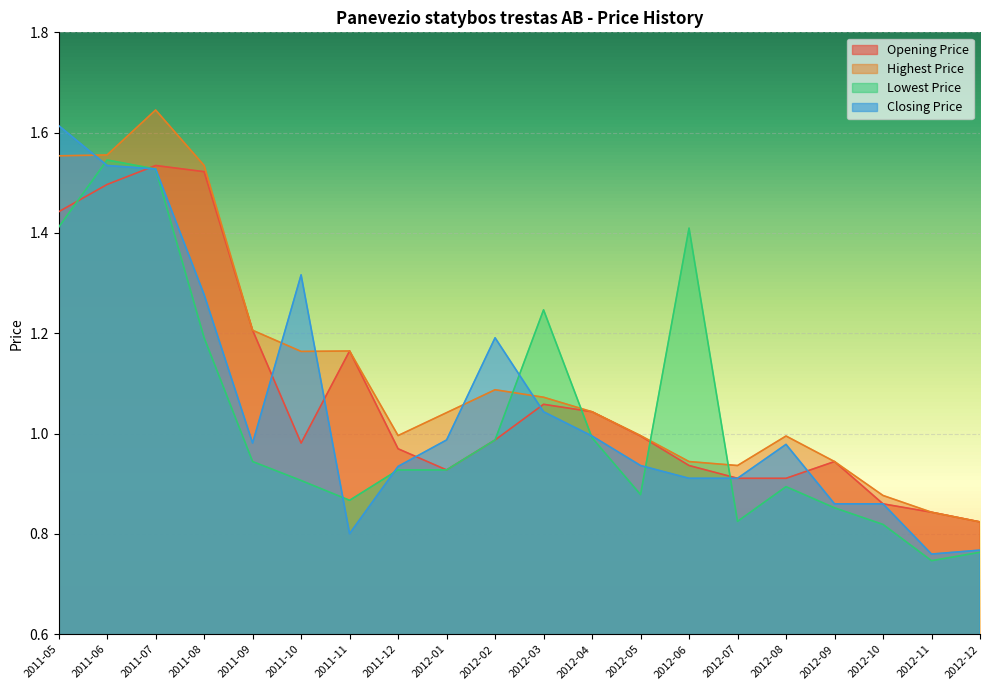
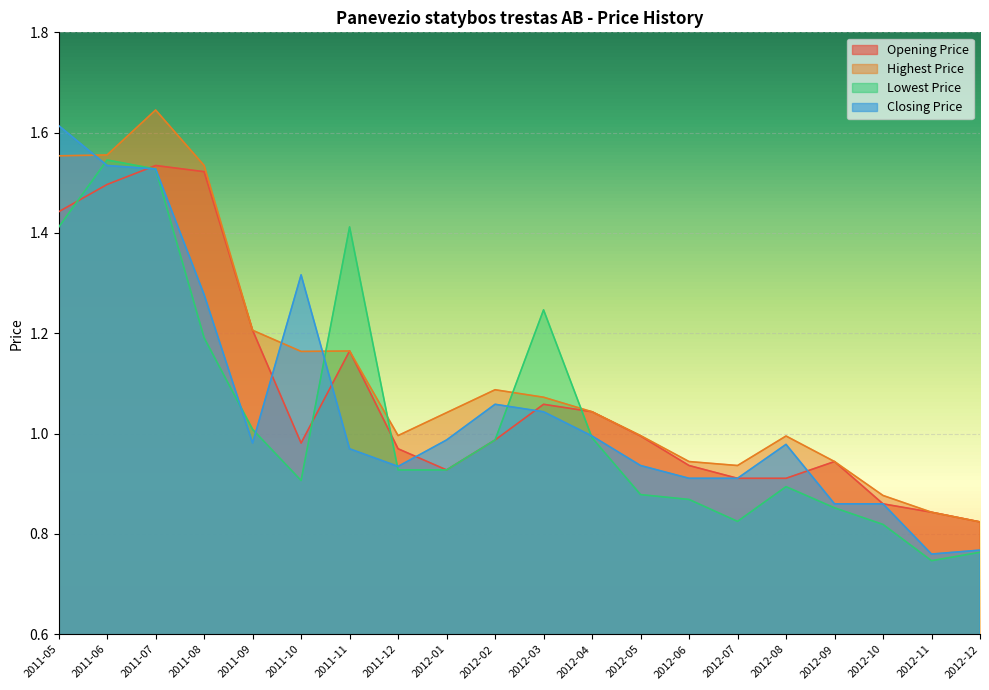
Lowest Price, 2011-09: 0.94 -> 1.01
Lowest Price, 2011-11: 0.87 -> 1.41
Closing Price, 2011-11: 0.80 -> 0.97
Closing Price, 2012-02: 1.19 -> 1.06
Lowest Price, 2012-06: 1.41 -> 0.87
